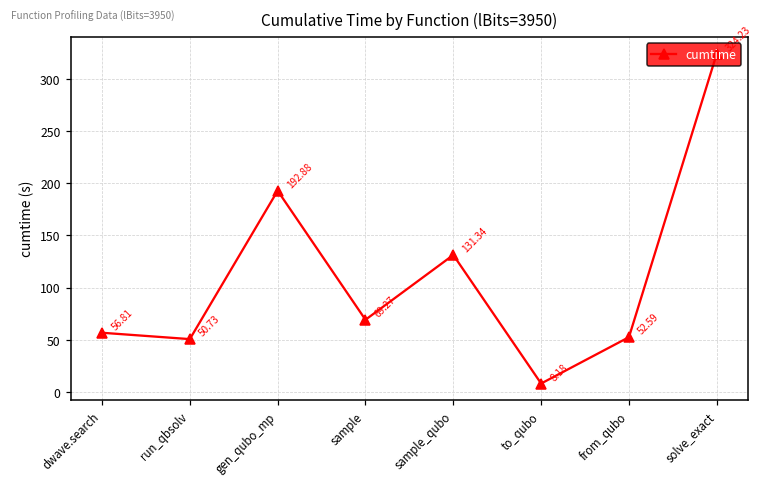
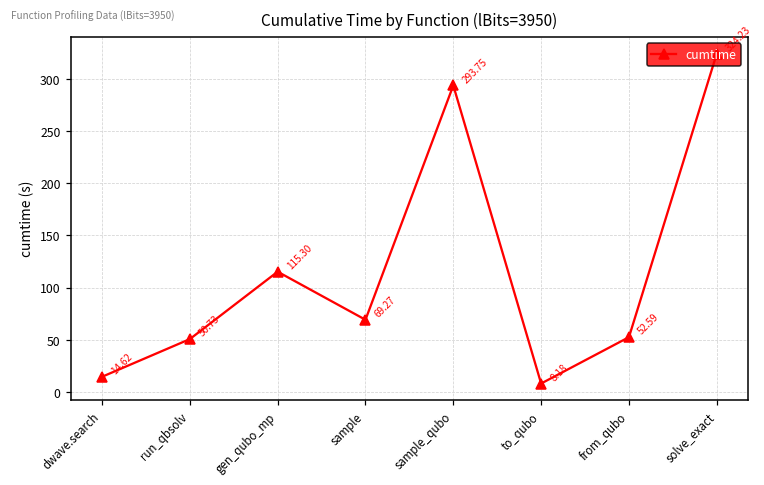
dwave.search: 56.81 -> 14.62
gen_qubo_mp: 192.88 -> 115.30
sample_qubo: 131.34 -> 293.75
